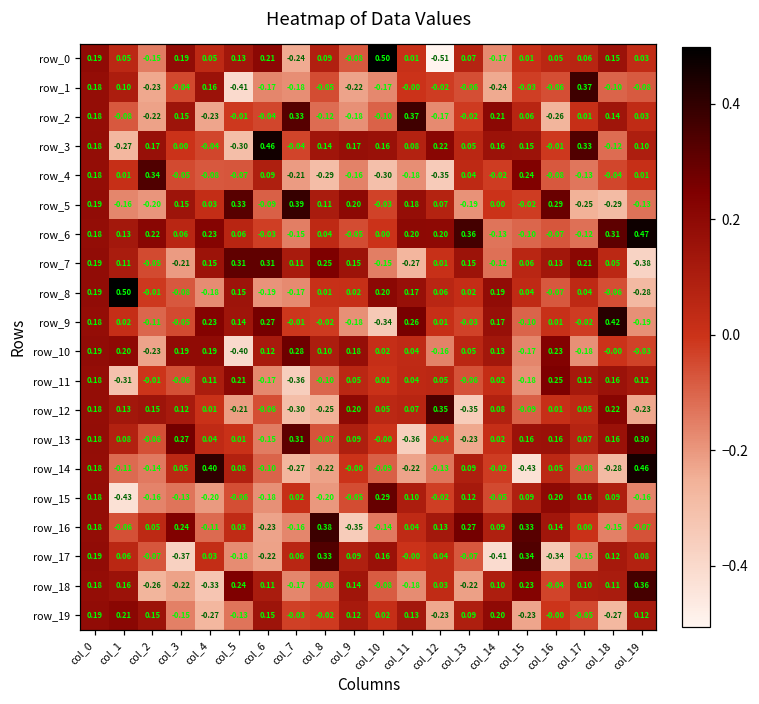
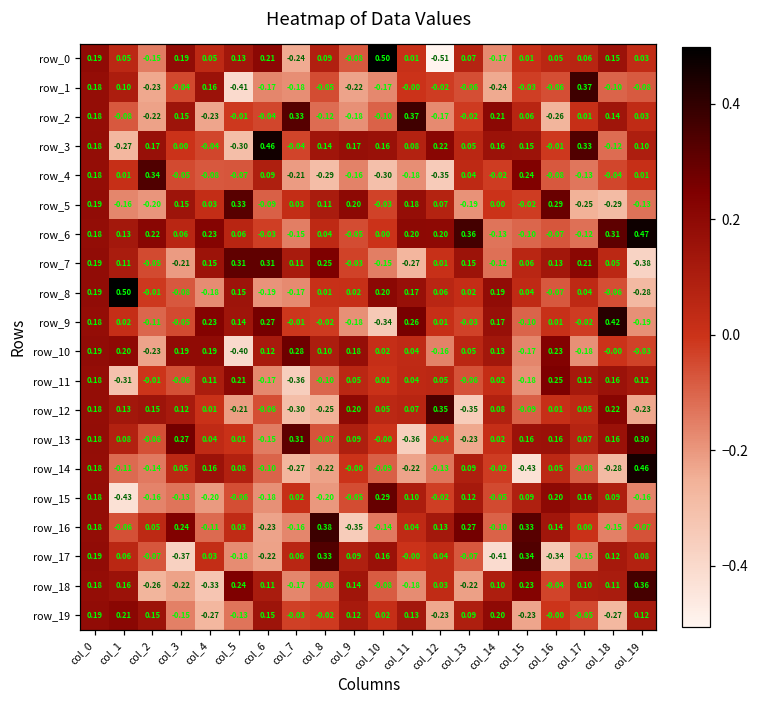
row_5, col_7: 0.39 -> 0.03
row_7, col_9: 0.15 -> -0.03
row_14, col_4: 0.40 -> 0.16
row_16, col_14: 0.09 -> -0.10
